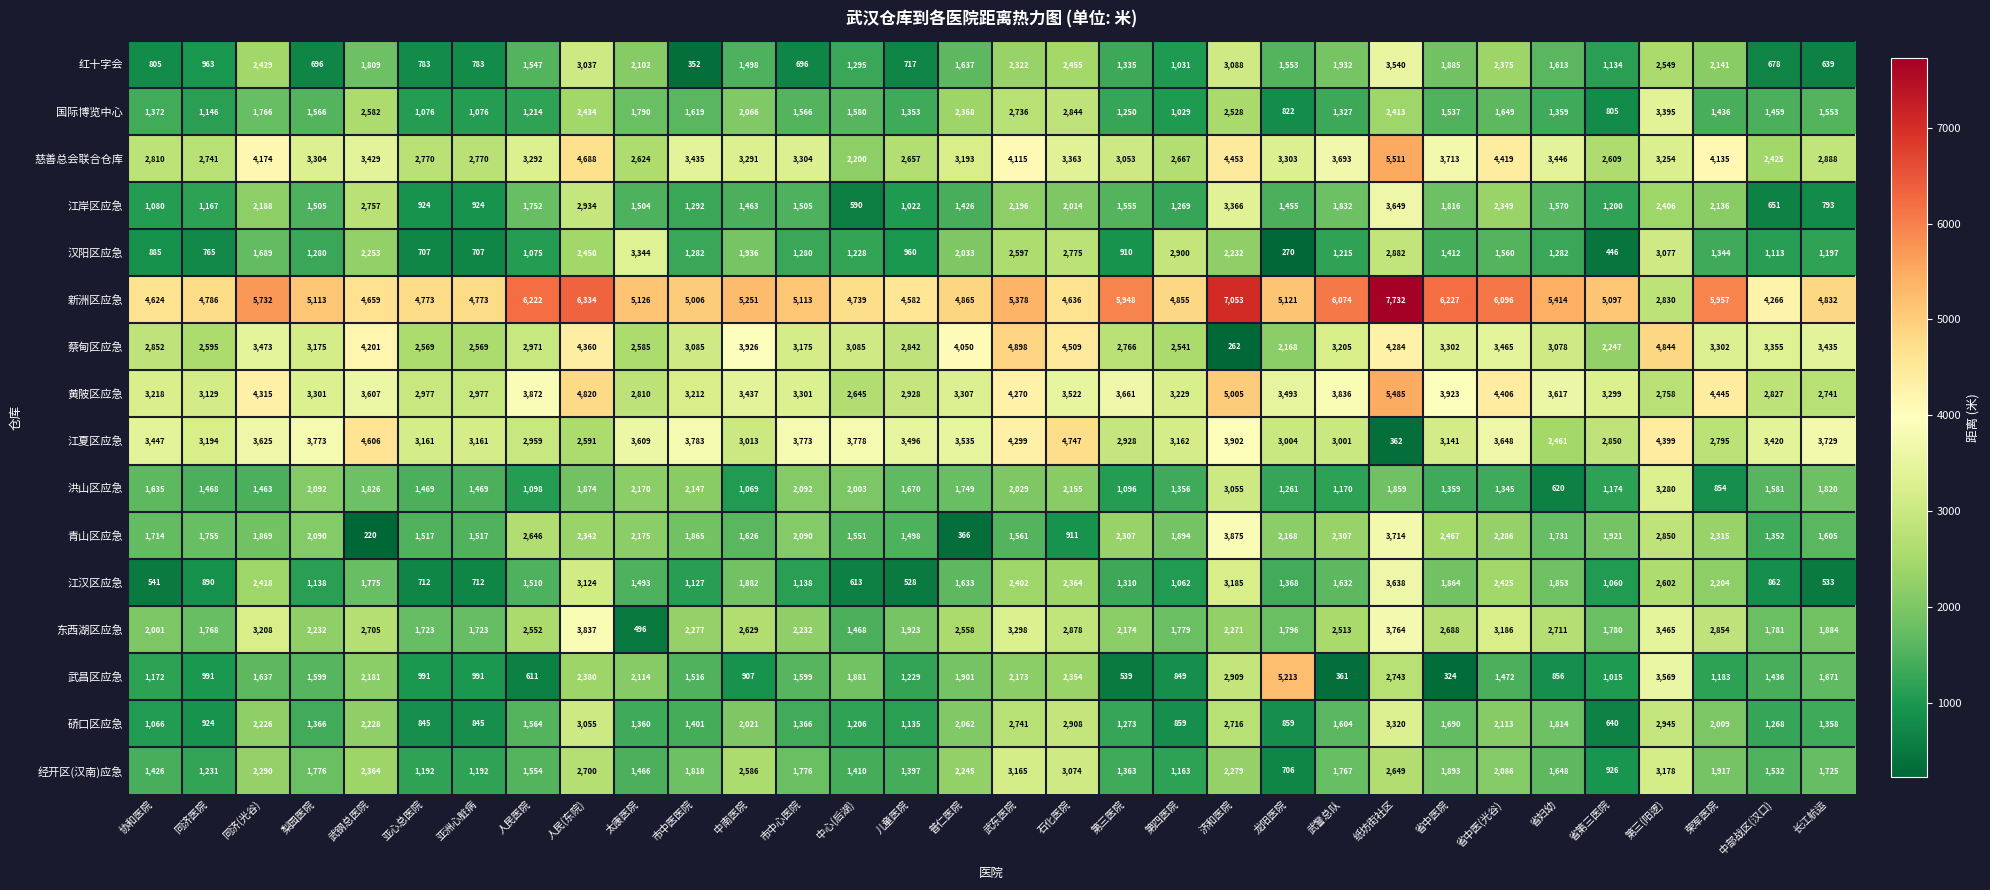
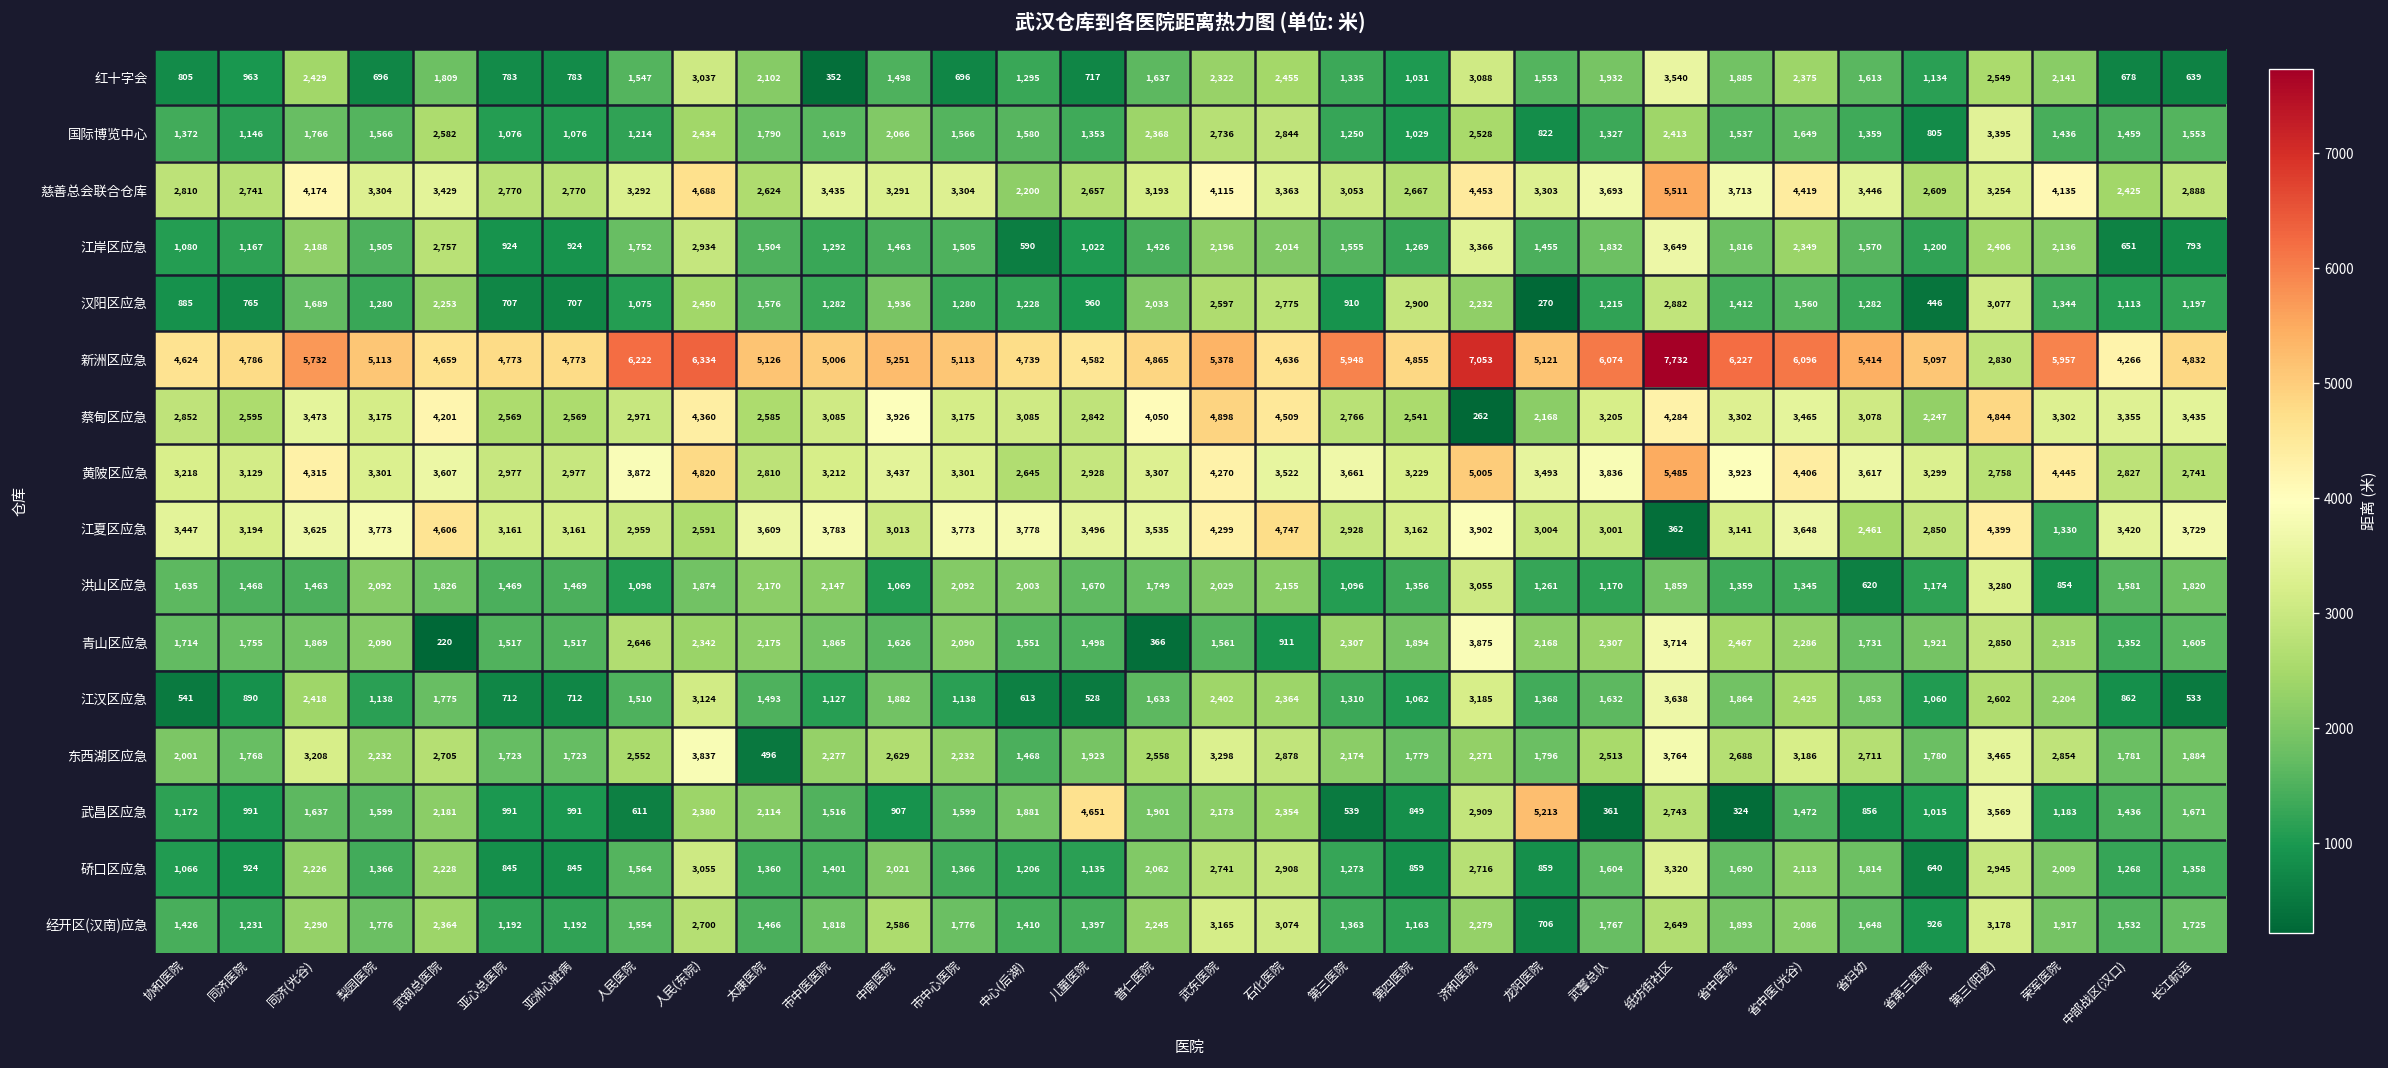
汉阳区应急, 太康医院: 3,344 -> 1,576
江夏区应急, 荣军医院: 2,795 -> 1,330
武昌区应急, 儿童医院: 1,229 -> 4,651
